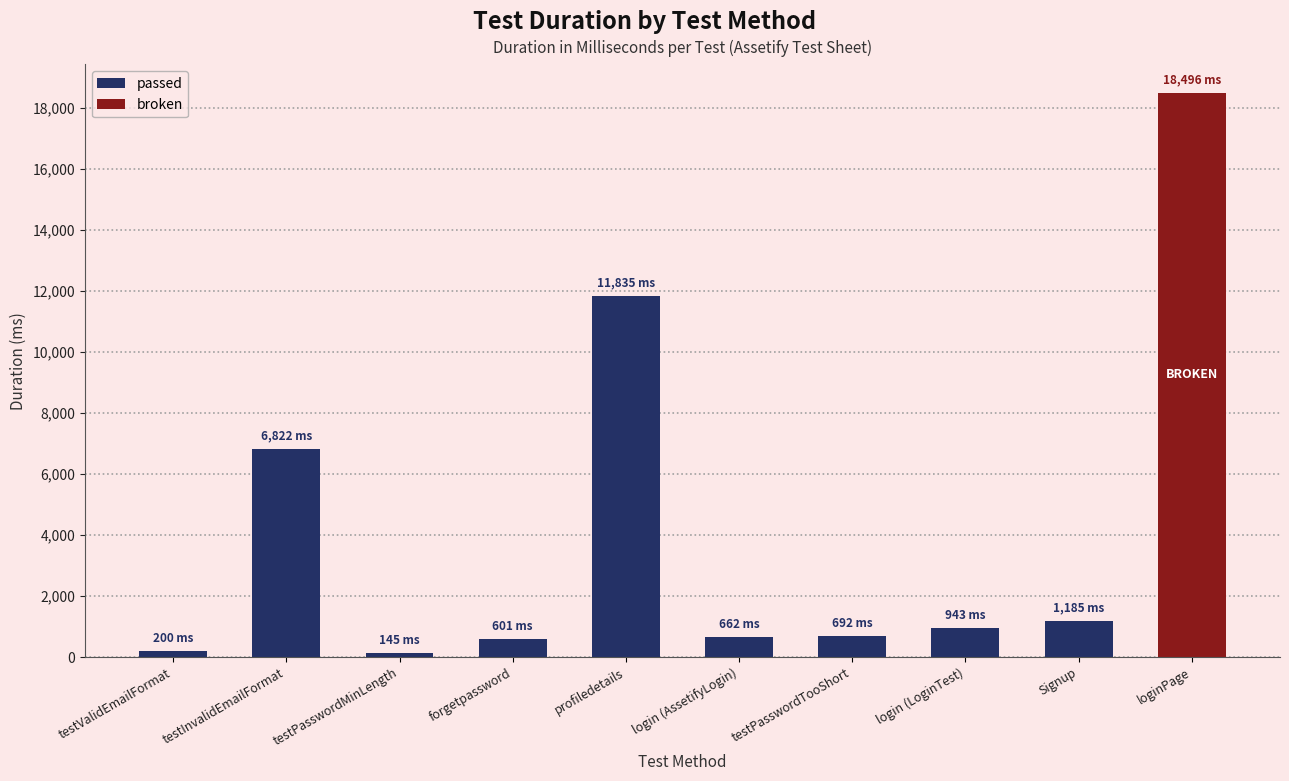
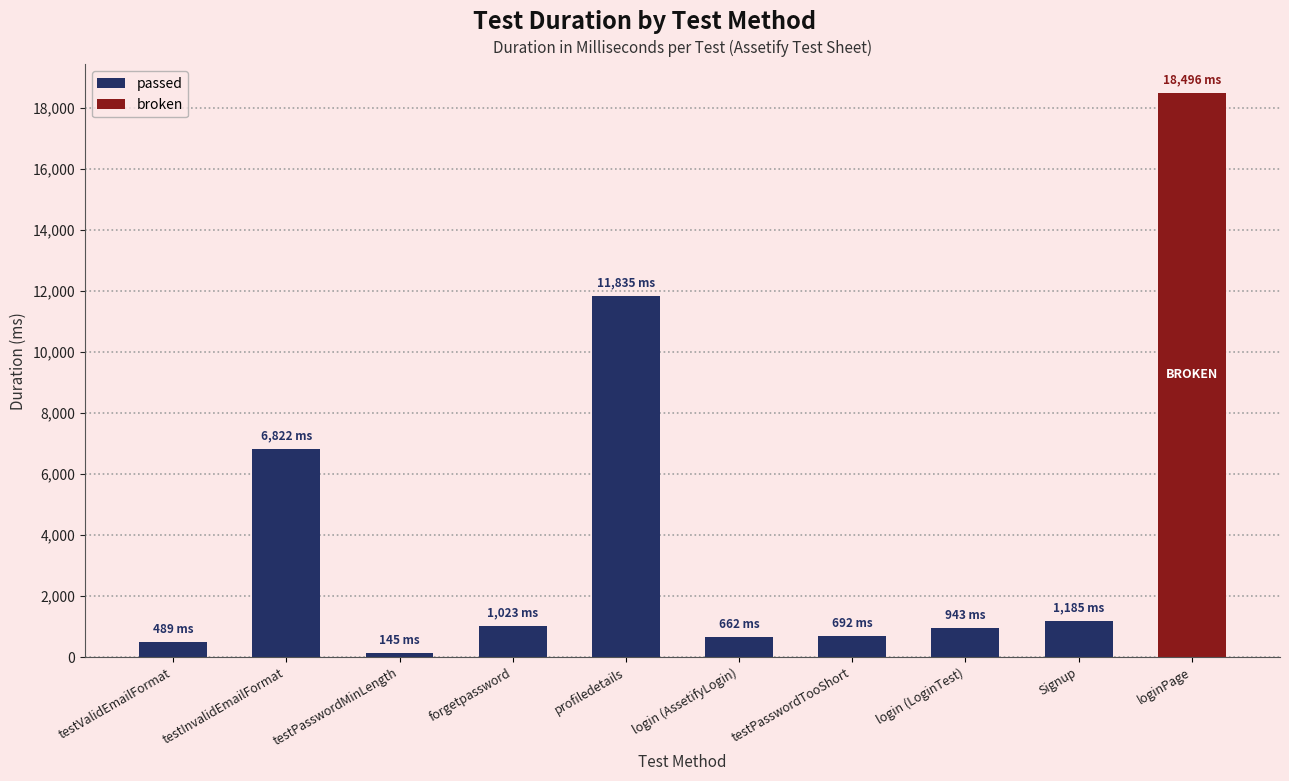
testValidEmailFormat: 200 -> 489
forgetpassword: 601 -> 1,023
